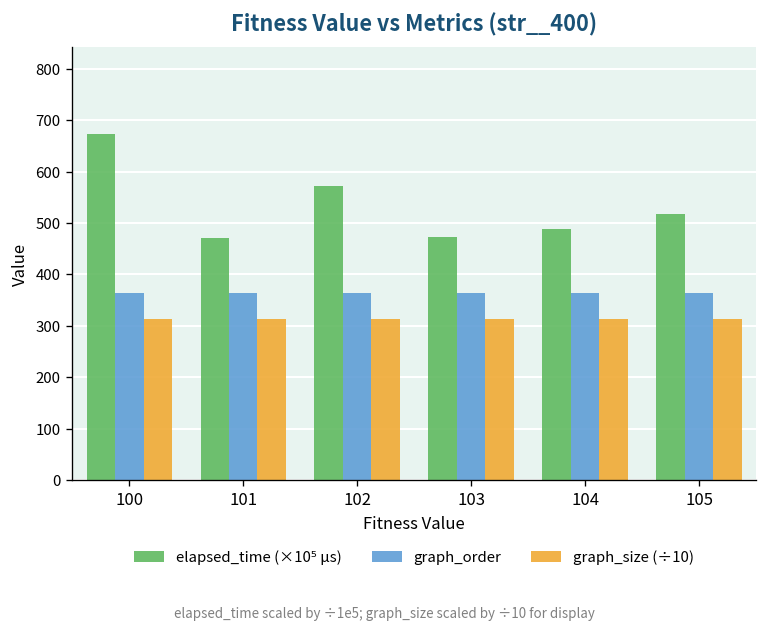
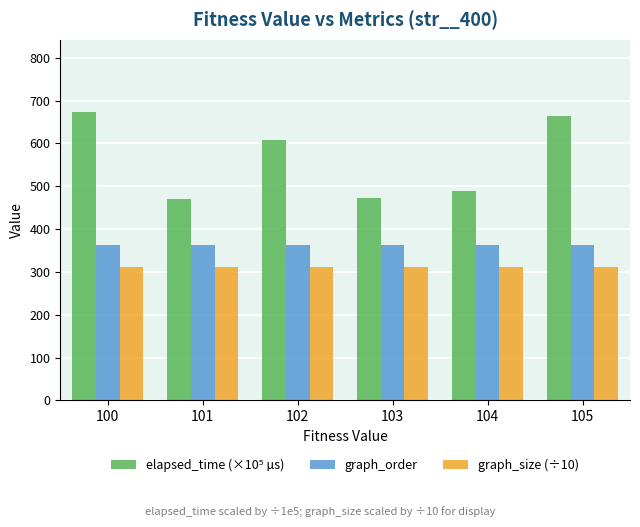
elapsed_time (×10⁵ µs), 102: 570 -> 610
elapsed_time (×10⁵ µs), 105: 520 -> 660
